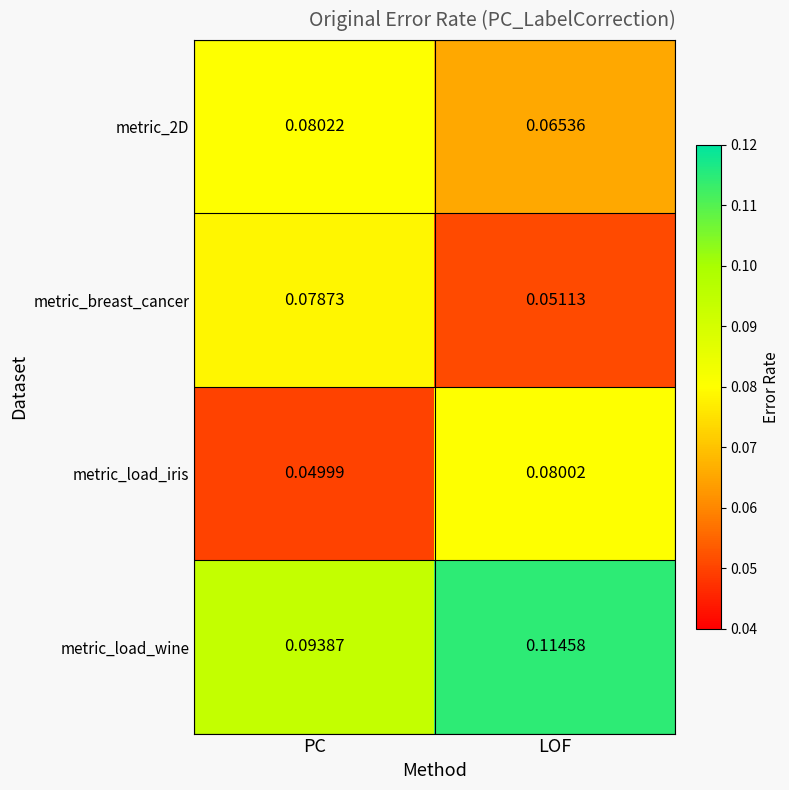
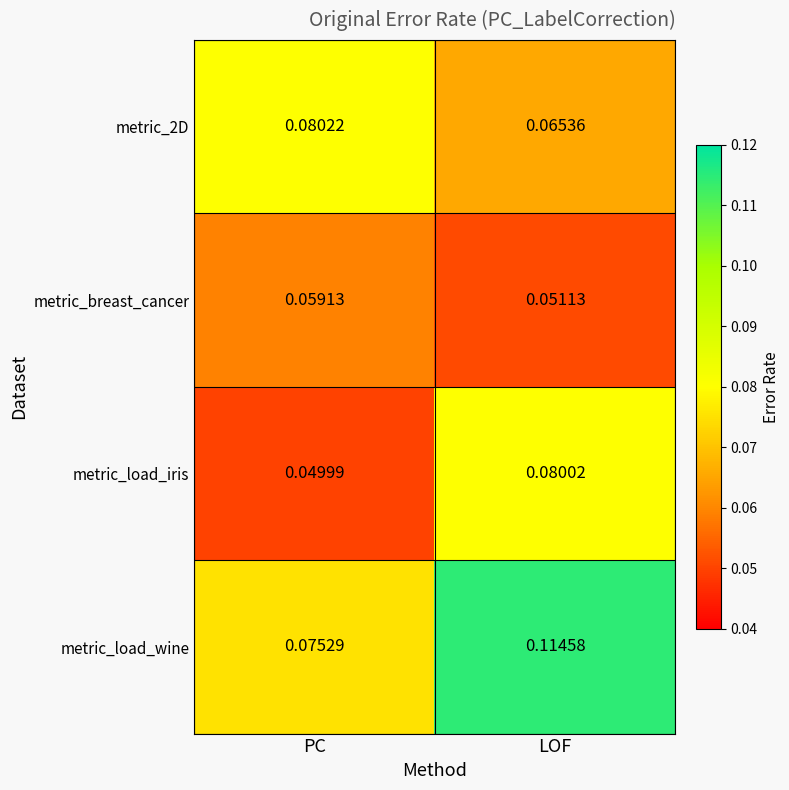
metric_breast_cancer, PC: 0.07873 -> 0.05913
metric_load_wine, PC: 0.09387 -> 0.07529
